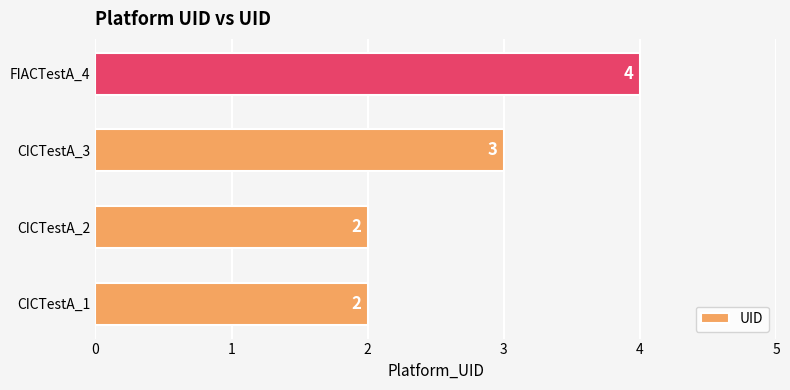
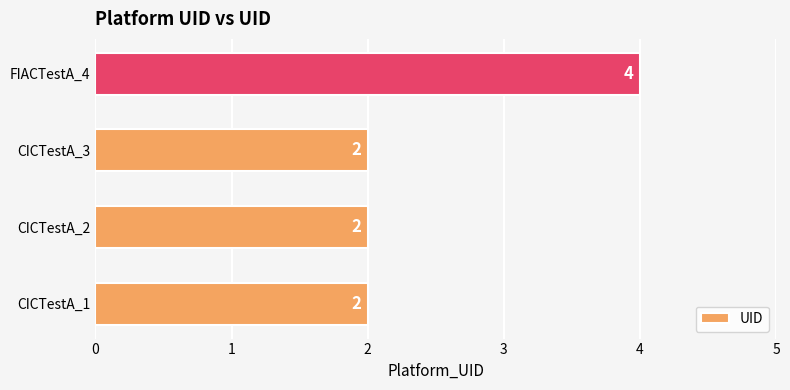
CICTestA_3: 3 -> 2
